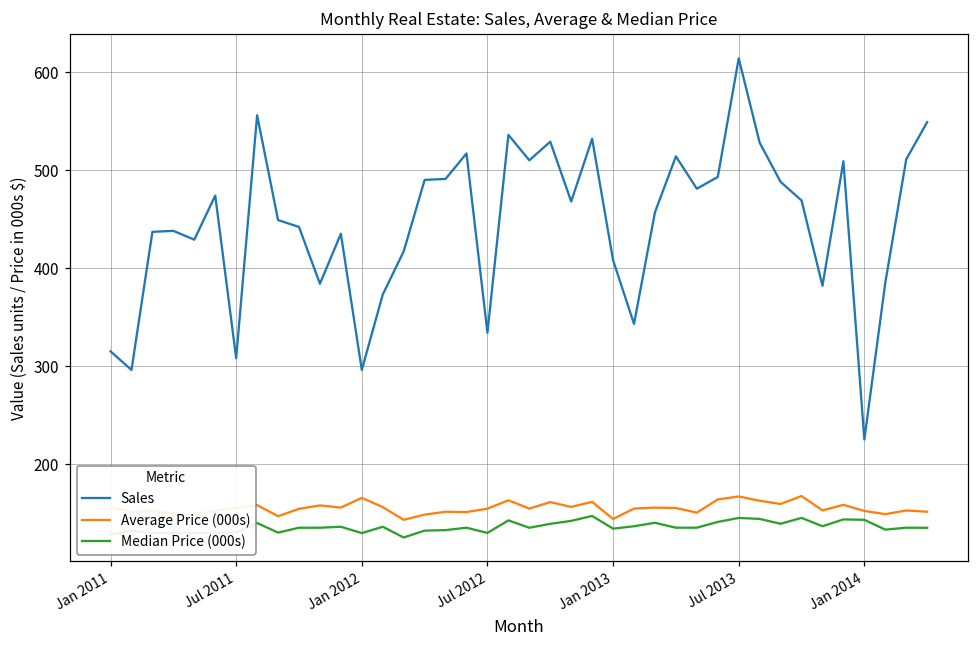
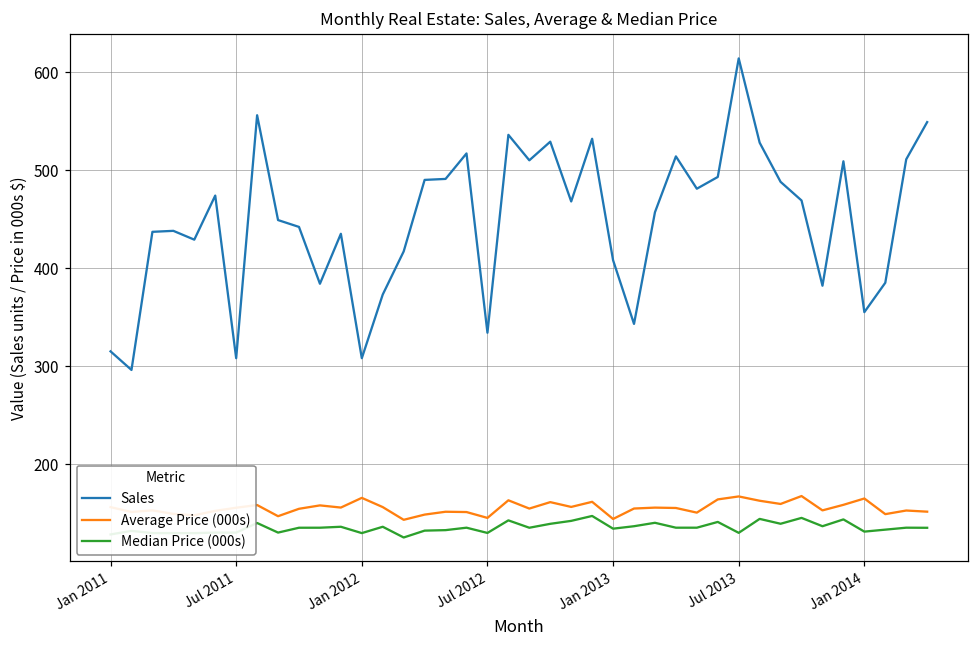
Sales, Jan 2012: 300 -> 310
Average Price (000s), Jul 2012: 150 -> 140
Median Price (000s), Jul 2013: 140 -> 130
Sales, Jan 2014: 230 -> 360
Average Price (000s), Jan 2014: 150 -> 160
Median Price (000s), Jan 2014: 140 -> 130
